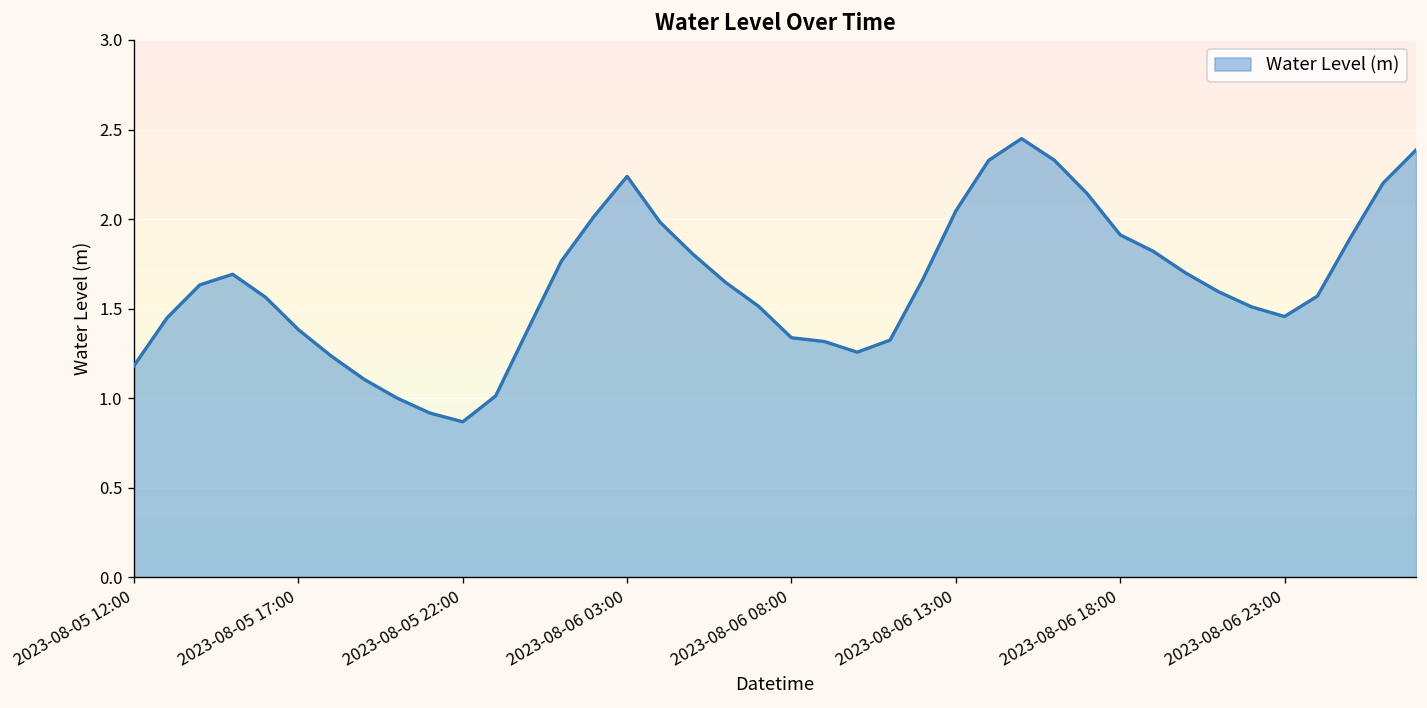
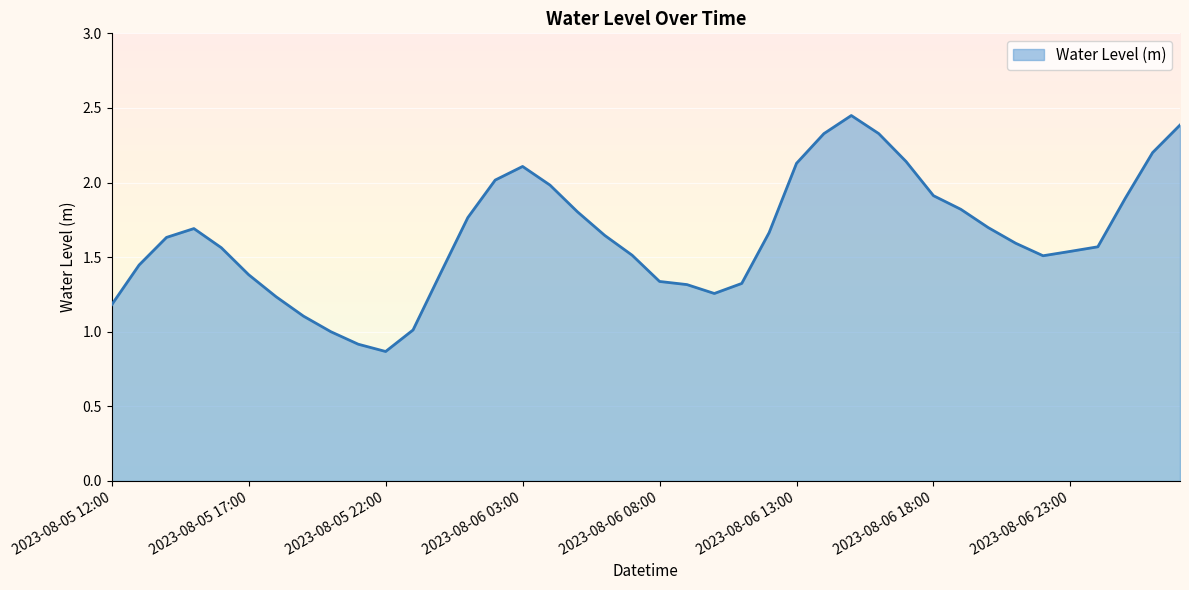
2023-08-06 03:00: 2.24 -> 2.11
2023-08-06 13:00: 2.04 -> 2.13
2023-08-06 23:00: 1.46 -> 1.54
